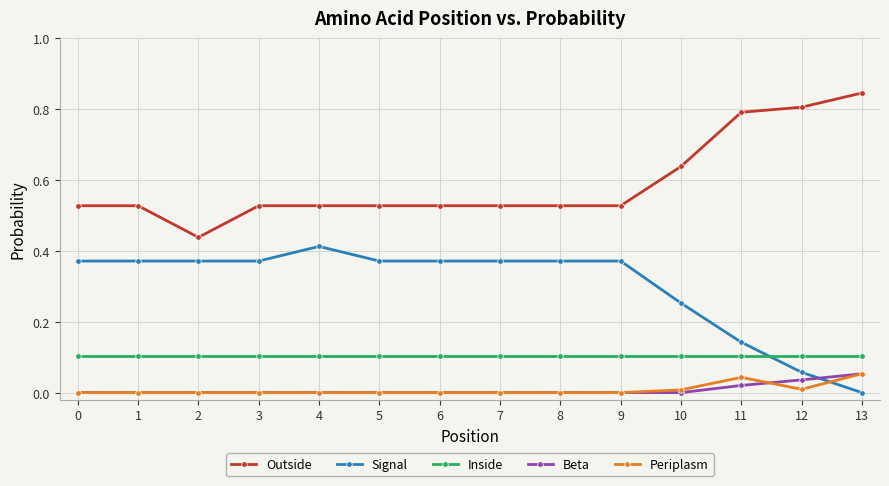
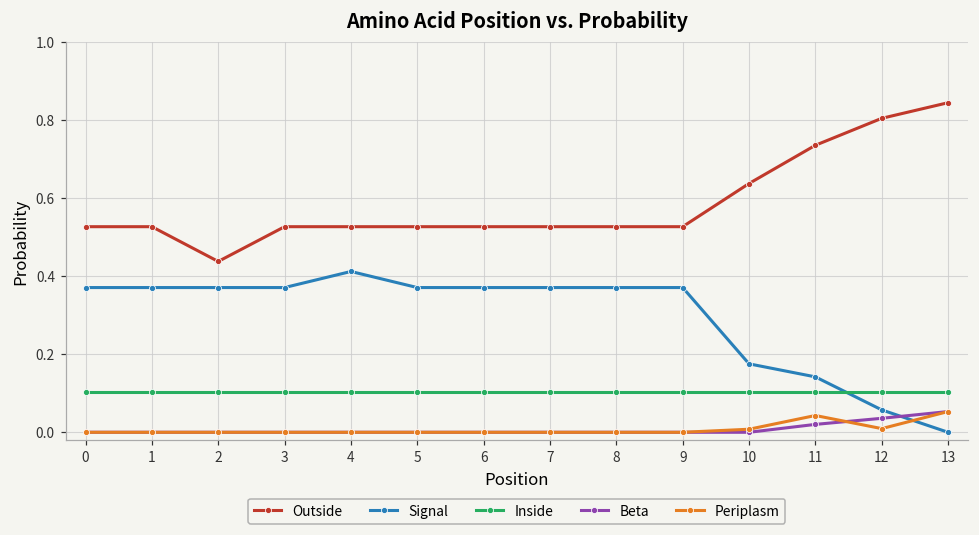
Signal, 10: 0.25 -> 0.18
Outside, 11: 0.79 -> 0.74
